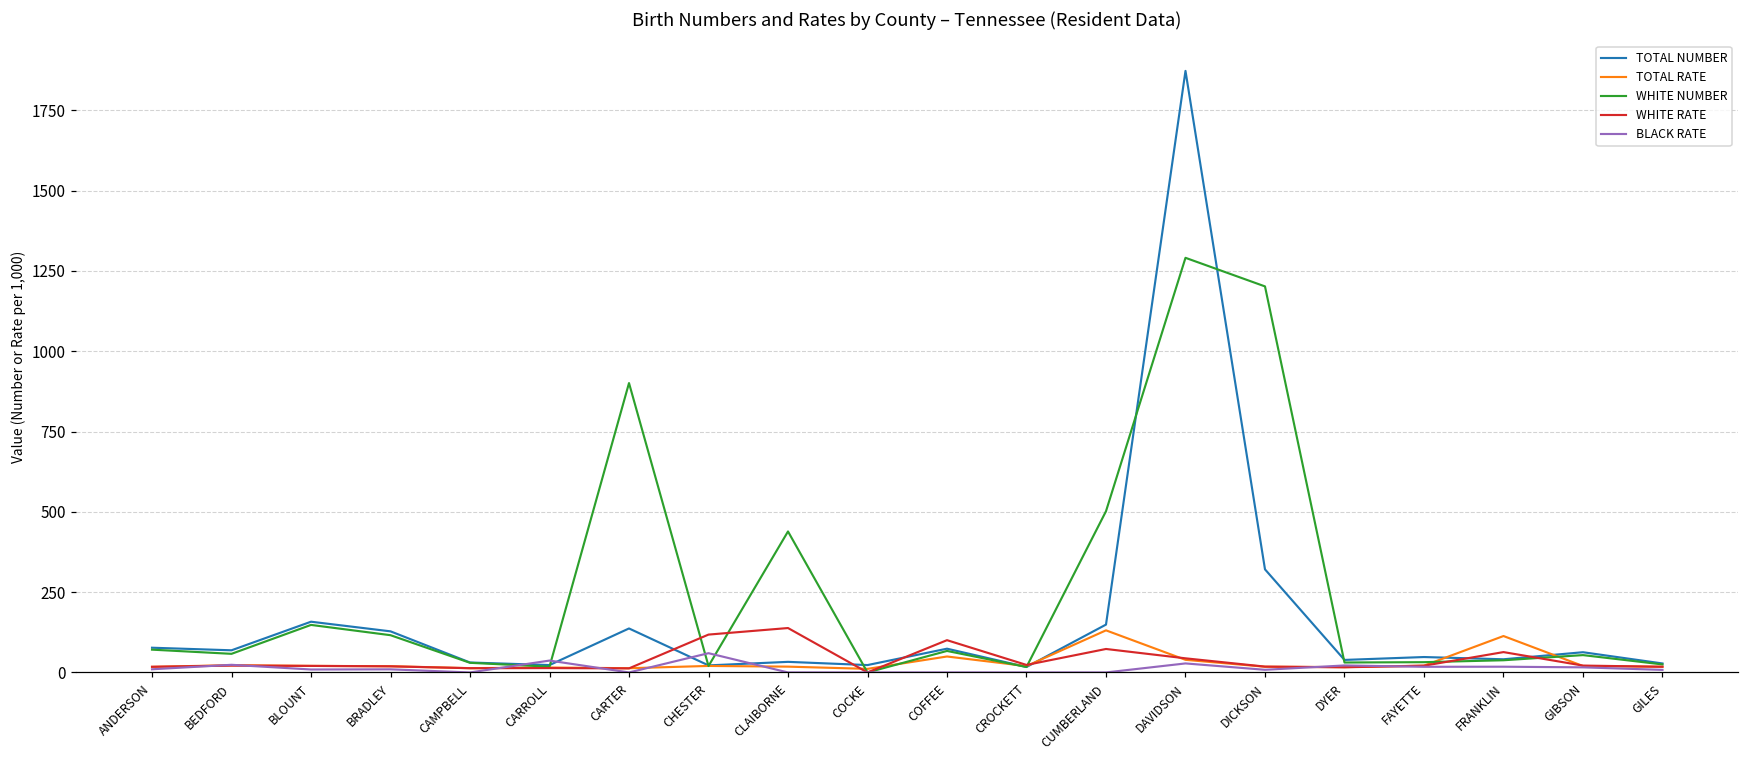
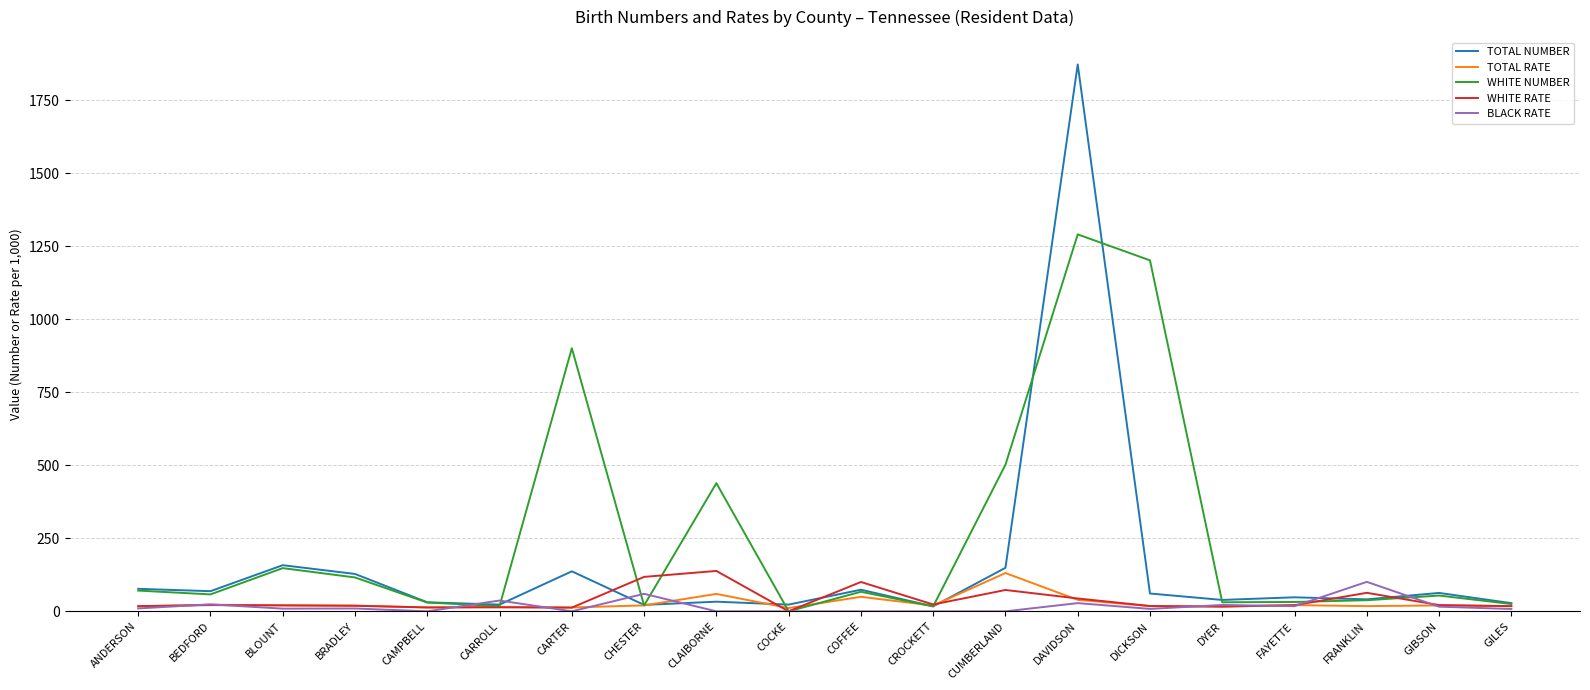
TOTAL RATE, CLAIBORNE: 20 -> 60
TOTAL NUMBER, DICKSON: 320 -> 60
TOTAL RATE, FRANKLIN: 110 -> 20
BLACK RATE, FRANKLIN: 20 -> 100
